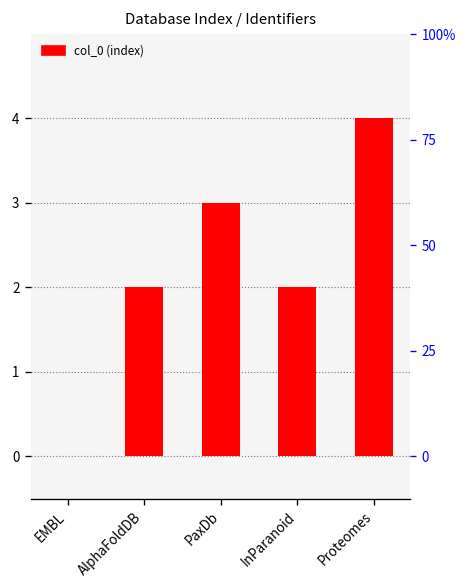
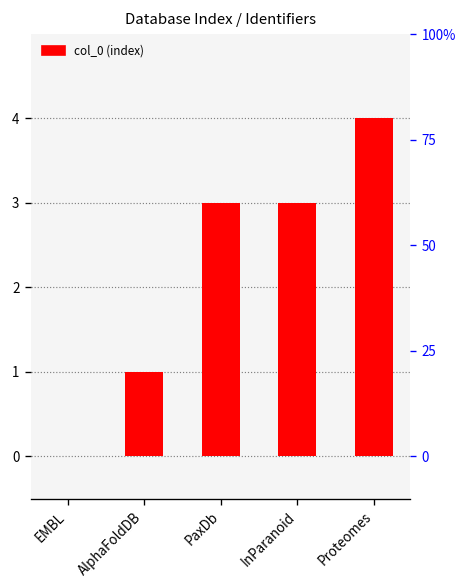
AlphaFoldDB: 2 -> 1
InParanoid: 2 -> 3
